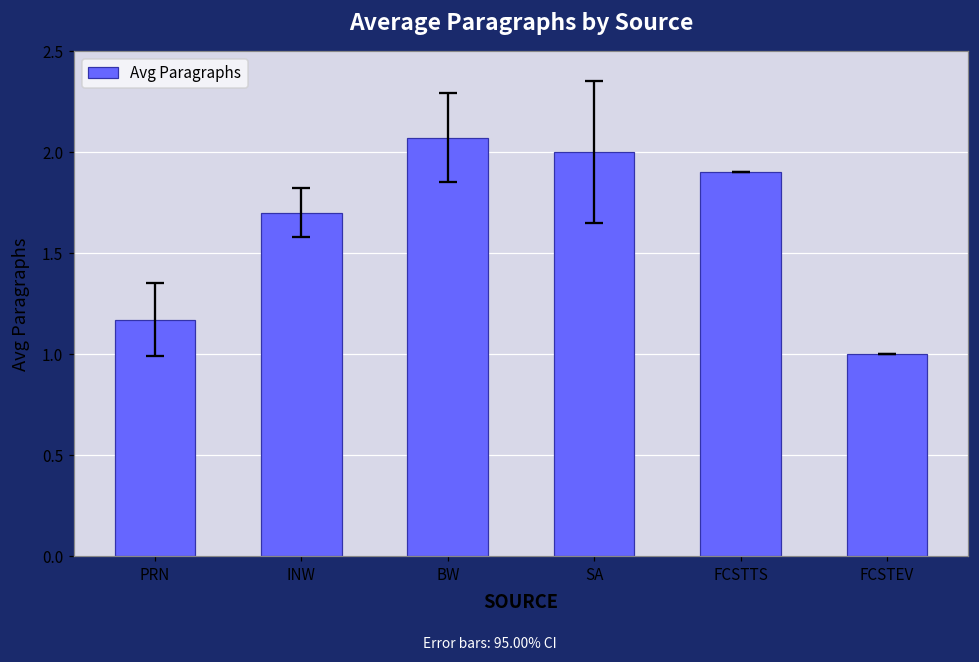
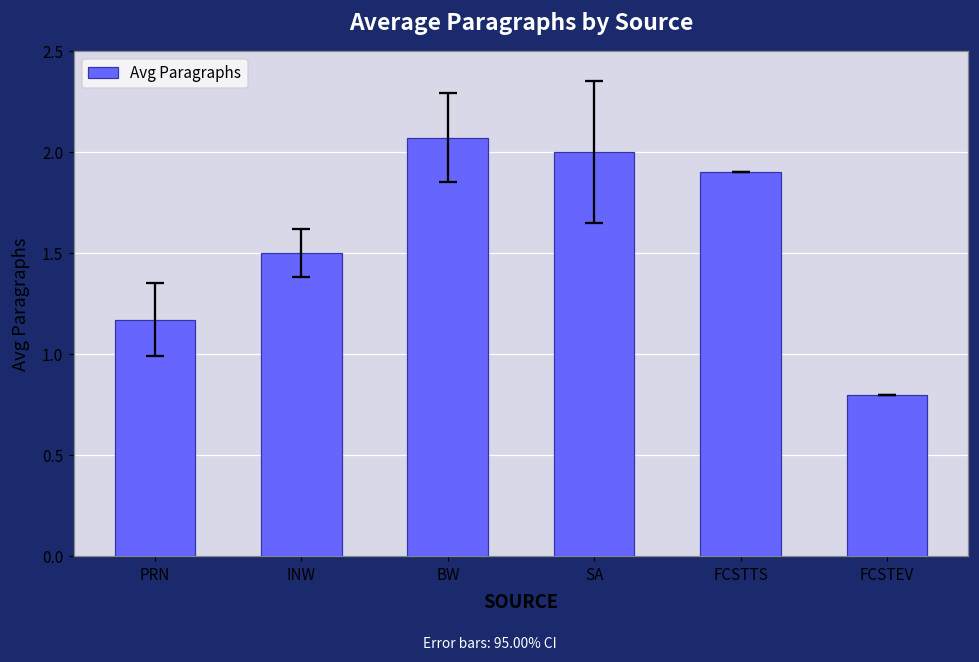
Avg Paragraphs, INW: 1.7 -> 1.5
Avg Paragraphs, FCSTEV: 1.0 -> 0.8
